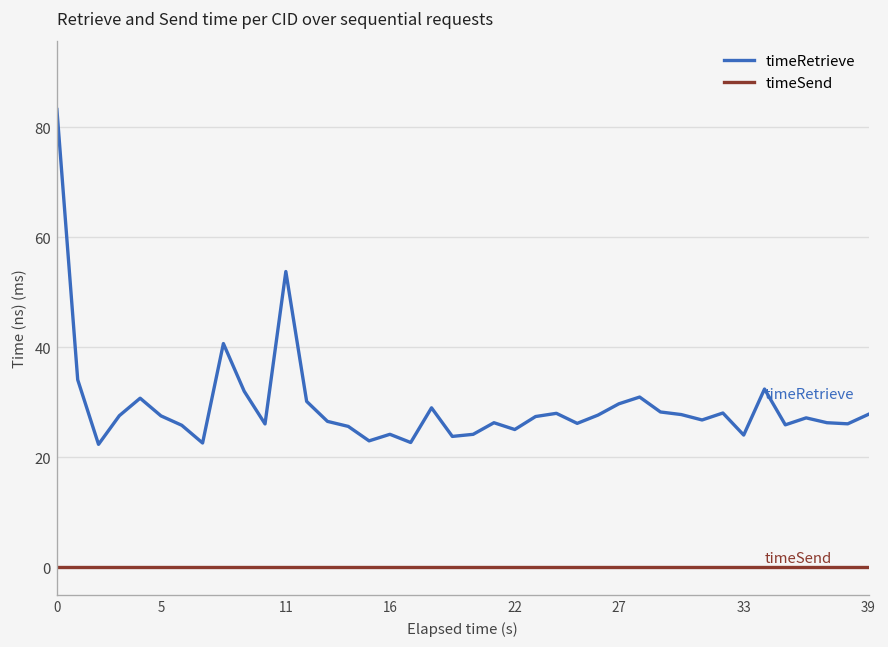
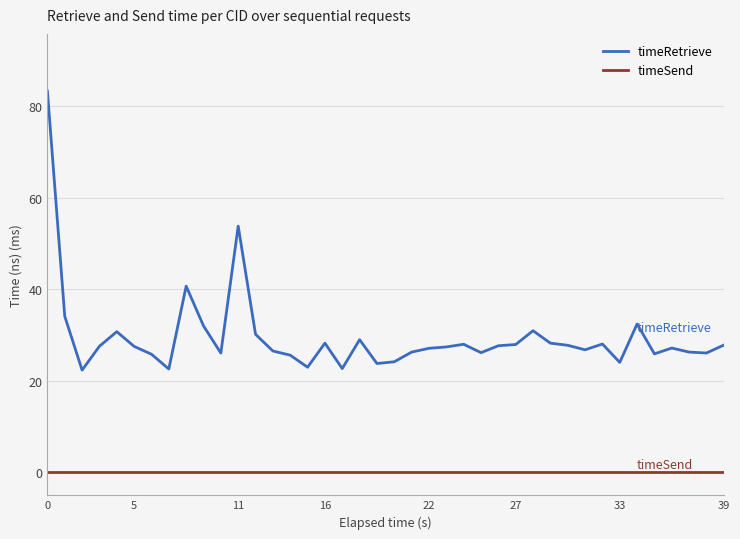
timeRetrieve, 16: 24 -> 28
timeRetrieve, 22: 25 -> 27
timeRetrieve, 27: 30 -> 28
